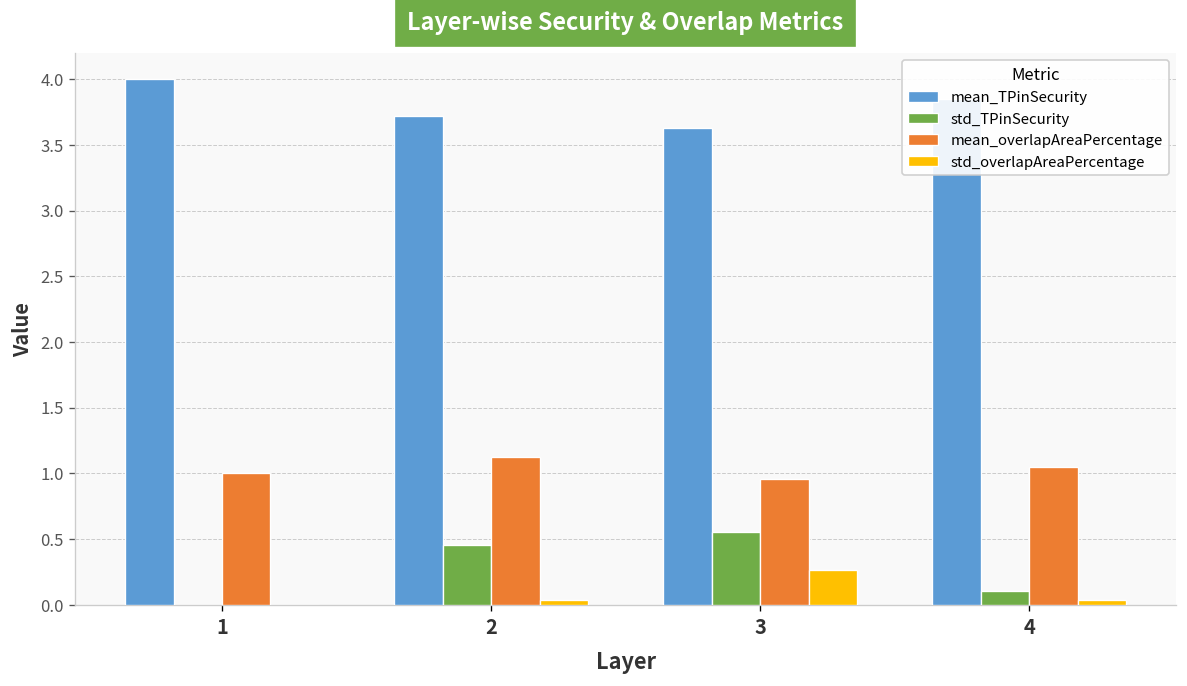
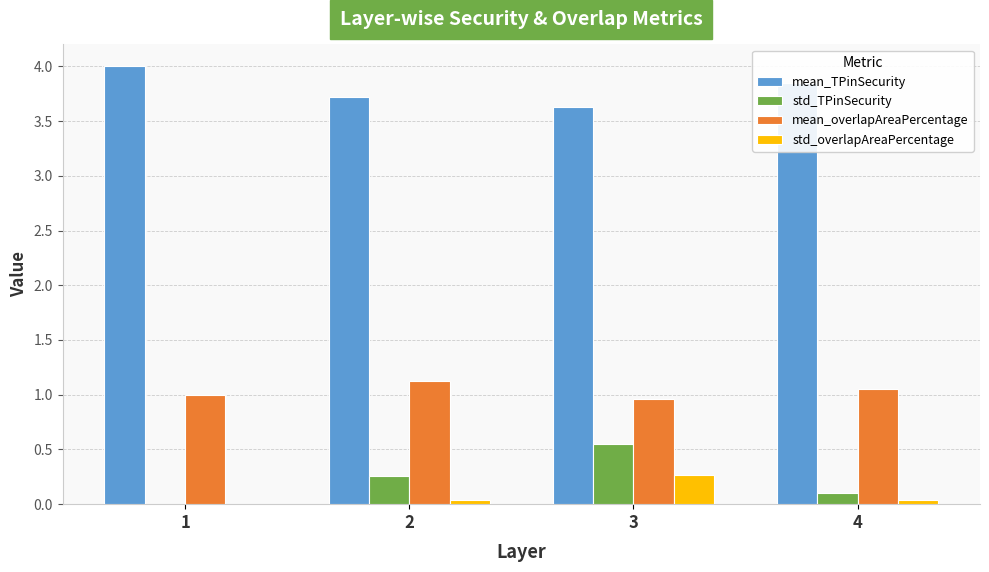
std_TPinSecurity, 2: 0.45 -> 0.26
